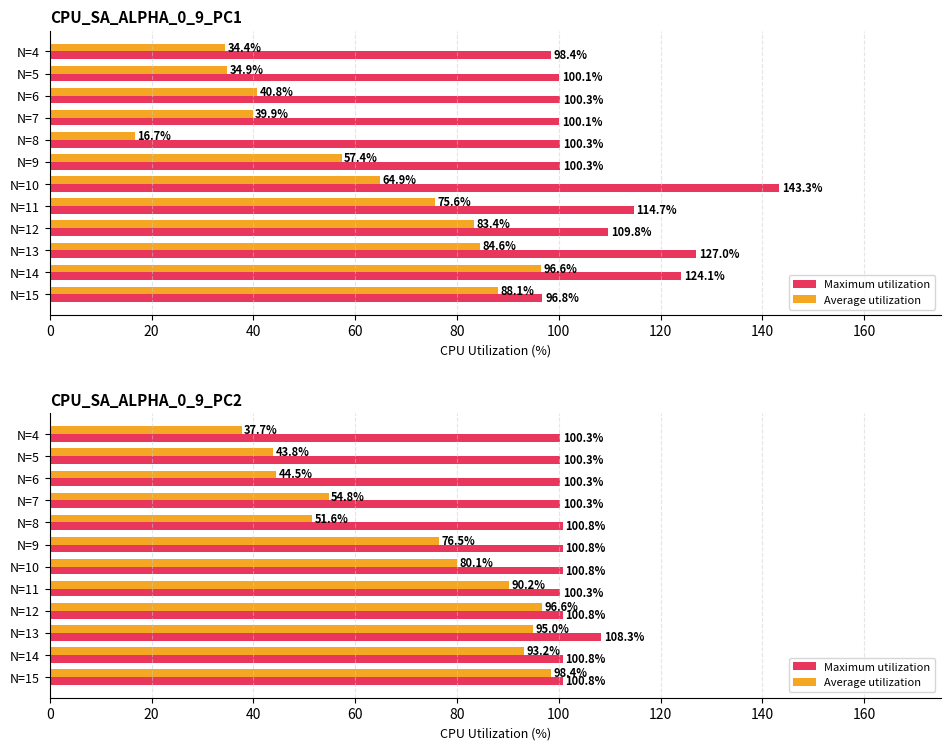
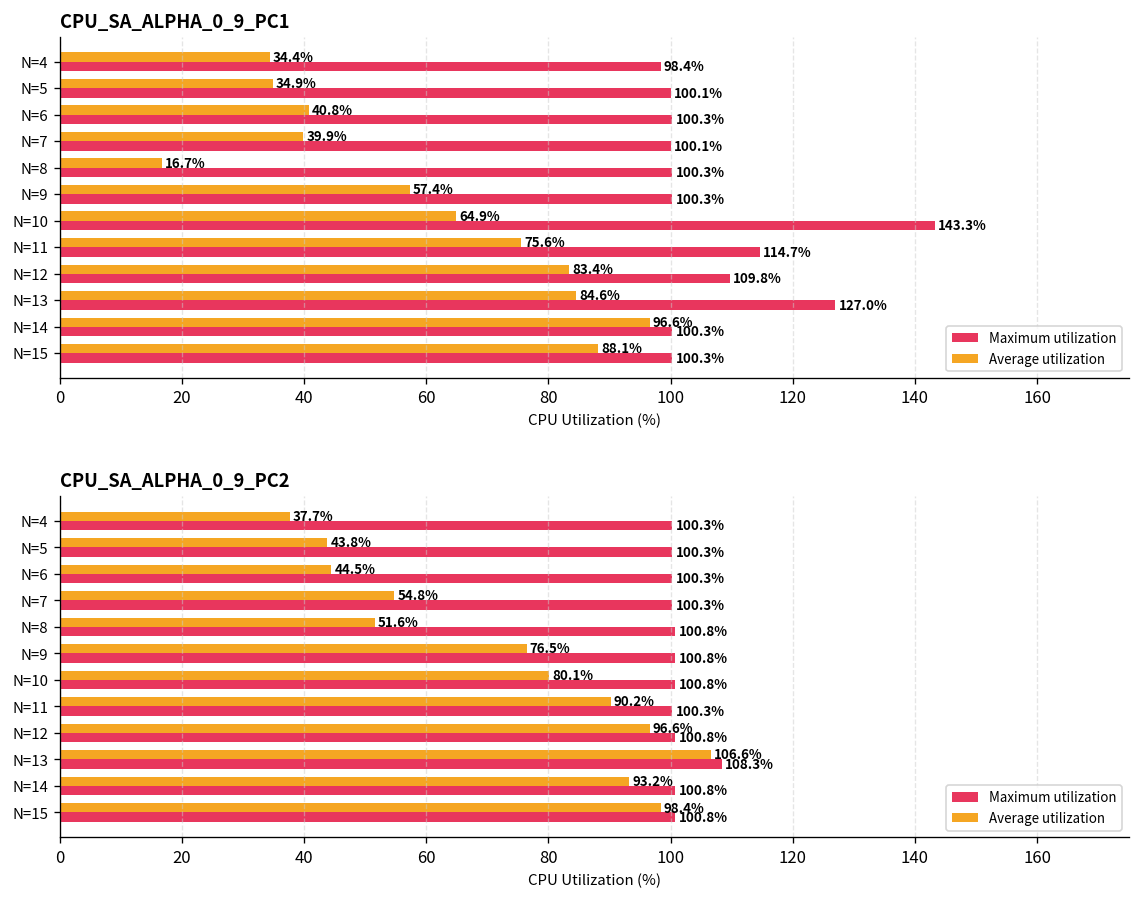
CPU_SA_ALPHA_0_9_PC1, Maximum utilization, N=14: 124.1% -> 100.3%
CPU_SA_ALPHA_0_9_PC1, Maximum utilization, N=15: 96.8% -> 100.3%
CPU_SA_ALPHA_0_9_PC2, Average utilization, N=13: 95.0% -> 106.6%
